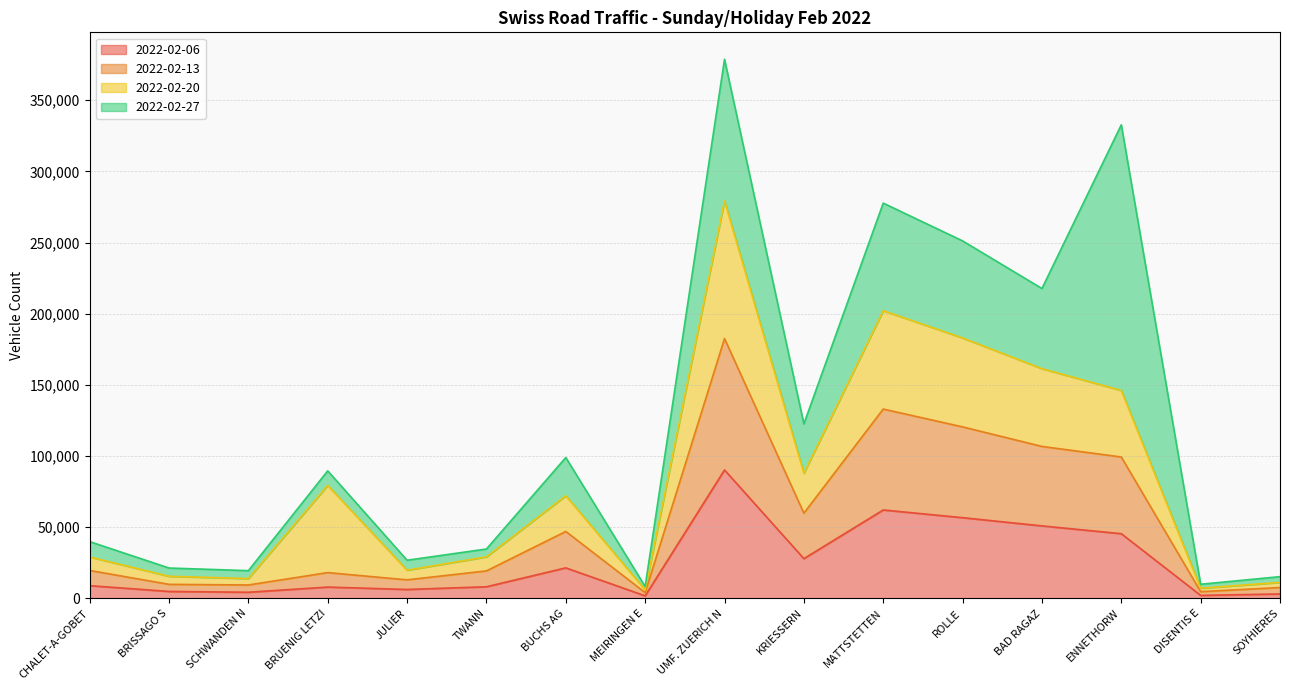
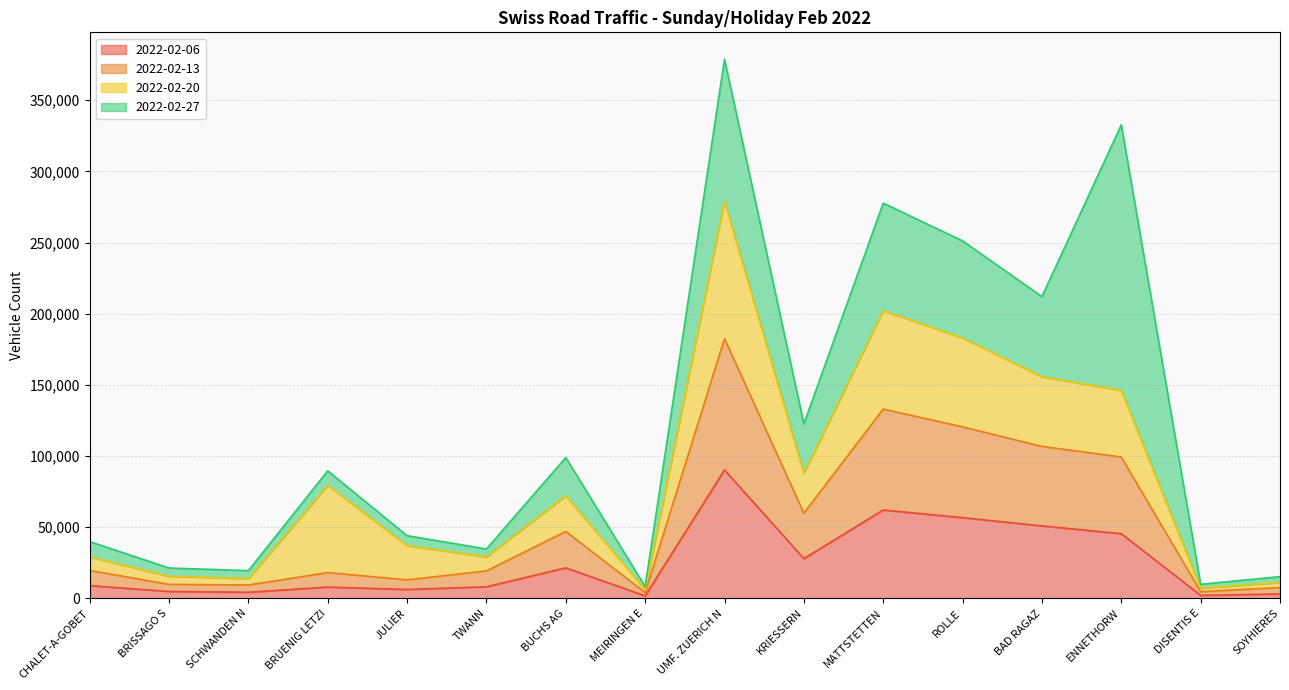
2022-02-20, JULIER: 7,000 -> 24,000
2022-02-20, BAD RAGAZ: 55,000 -> 49,000
